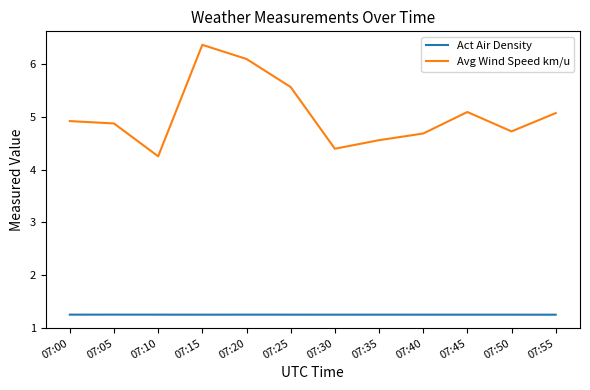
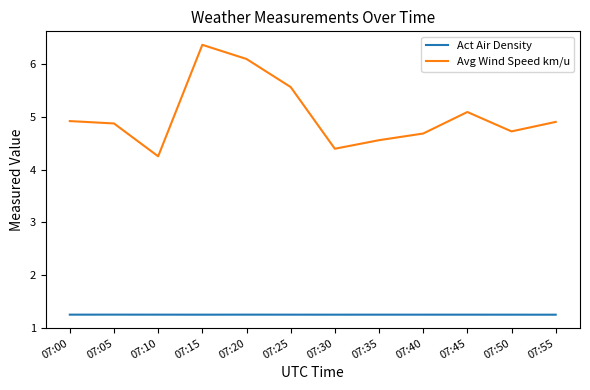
Avg Wind Speed km/u, 07:55: 5.1 -> 4.9
